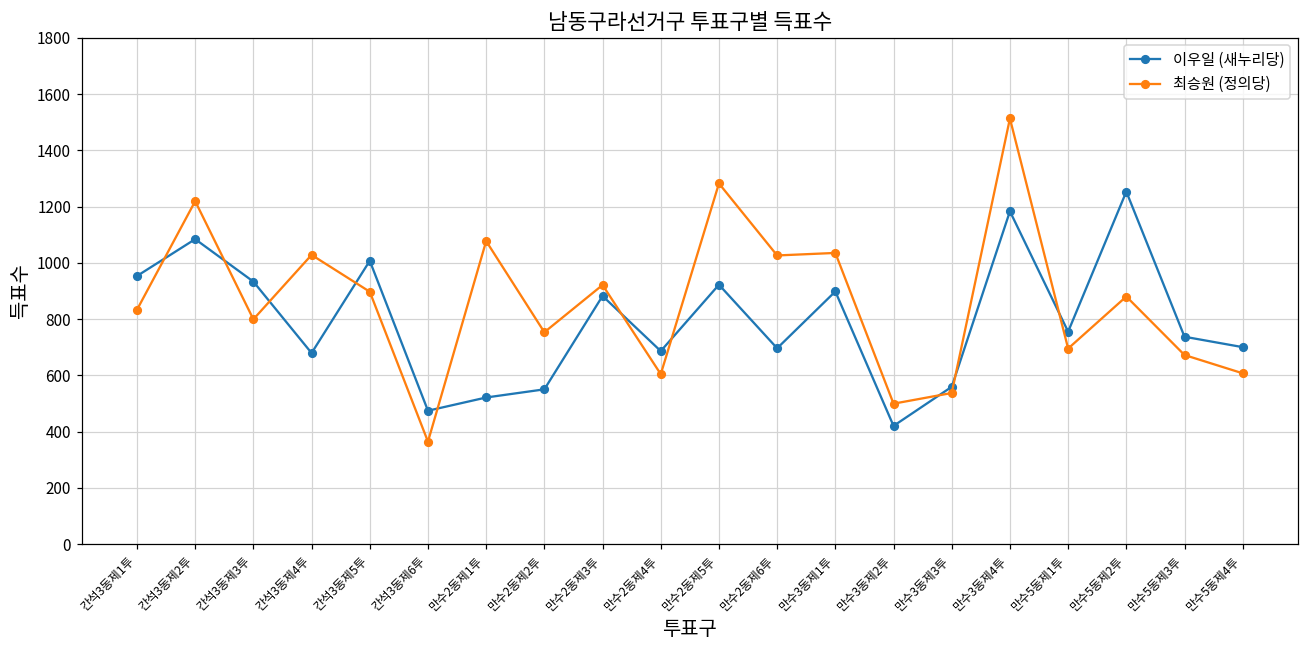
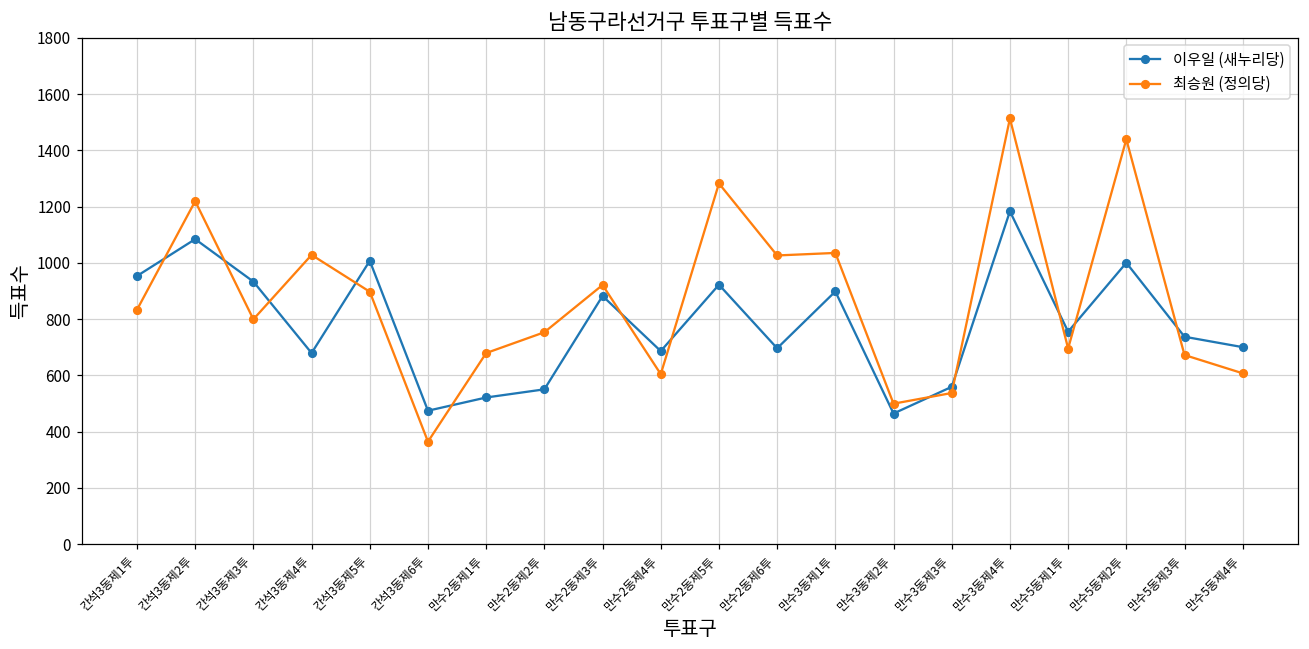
최승원 (정의당), 만수2동제1투: 1080 -> 680
이우일 (새누리당), 만수3동제2투: 420 -> 460
이우일 (새누리당), 만수5동제2투: 1250 -> 1000
최승원 (정의당), 만수5동제2투: 880 -> 1440
